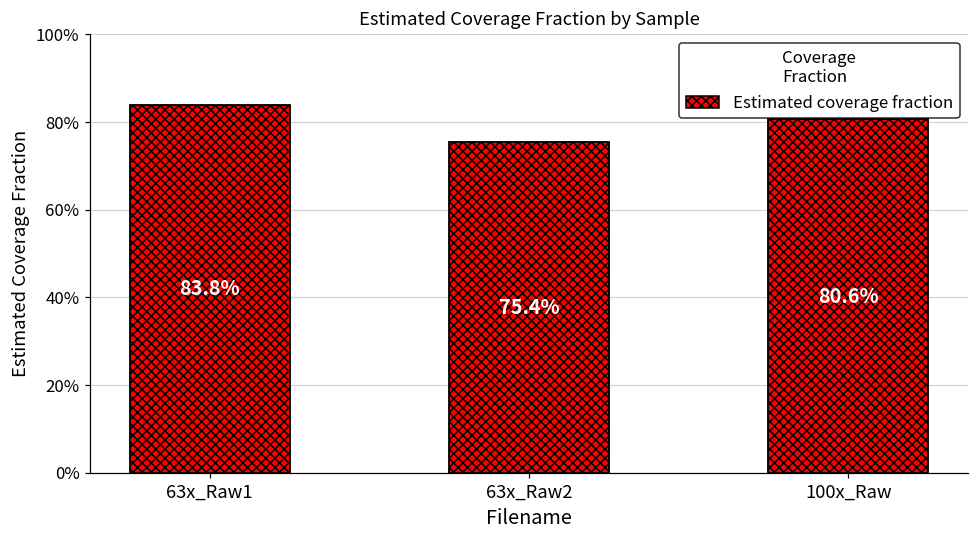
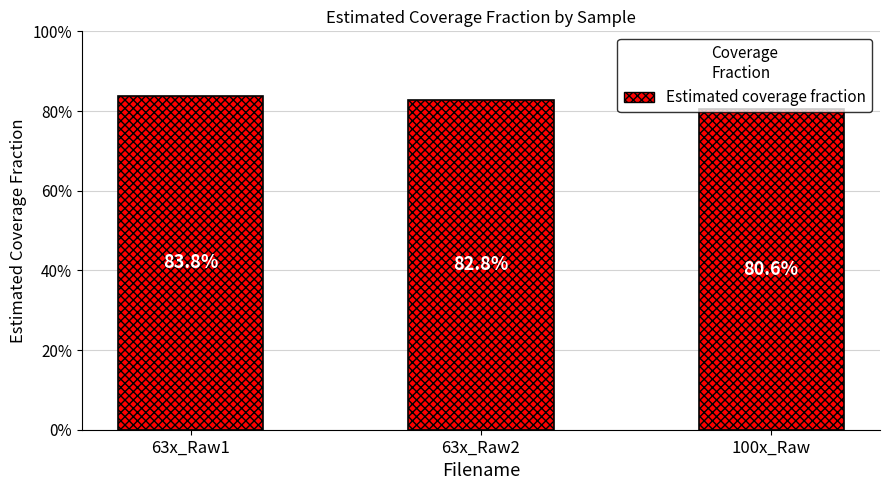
63x_Raw2: 75.4% -> 82.8%
